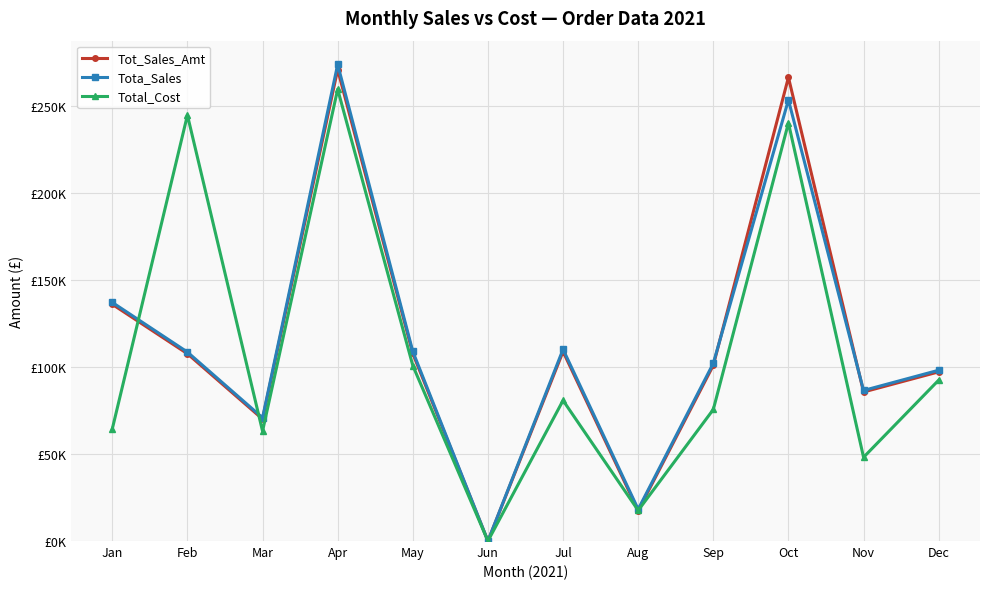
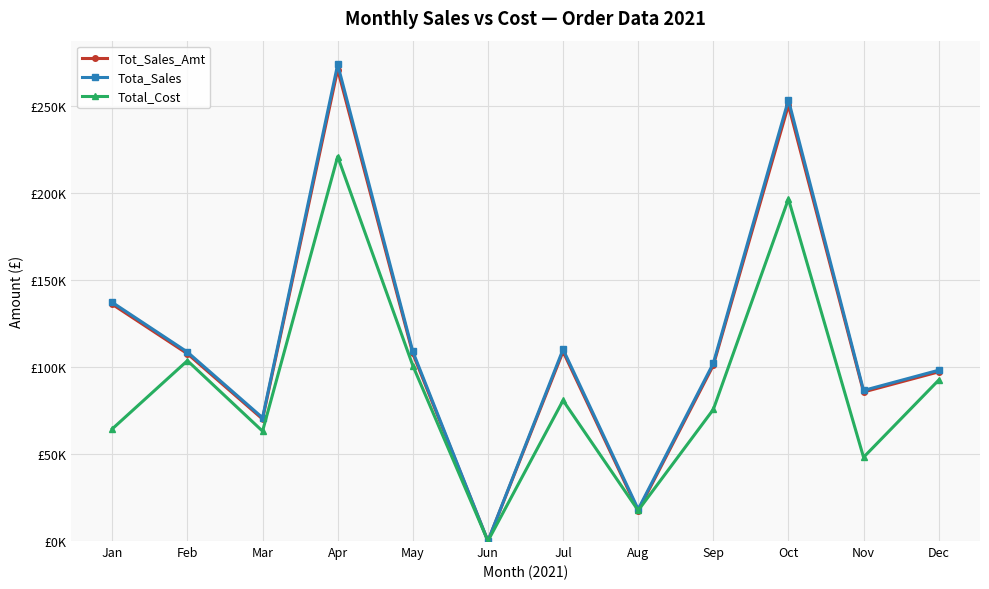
Total_Cost, Feb: £245000 -> £104000
Total_Cost, Apr: £259000 -> £221000
Tot_Sales_Amt, Oct: £266000 -> £250000
Total_Cost, Oct: £240000 -> £196000
